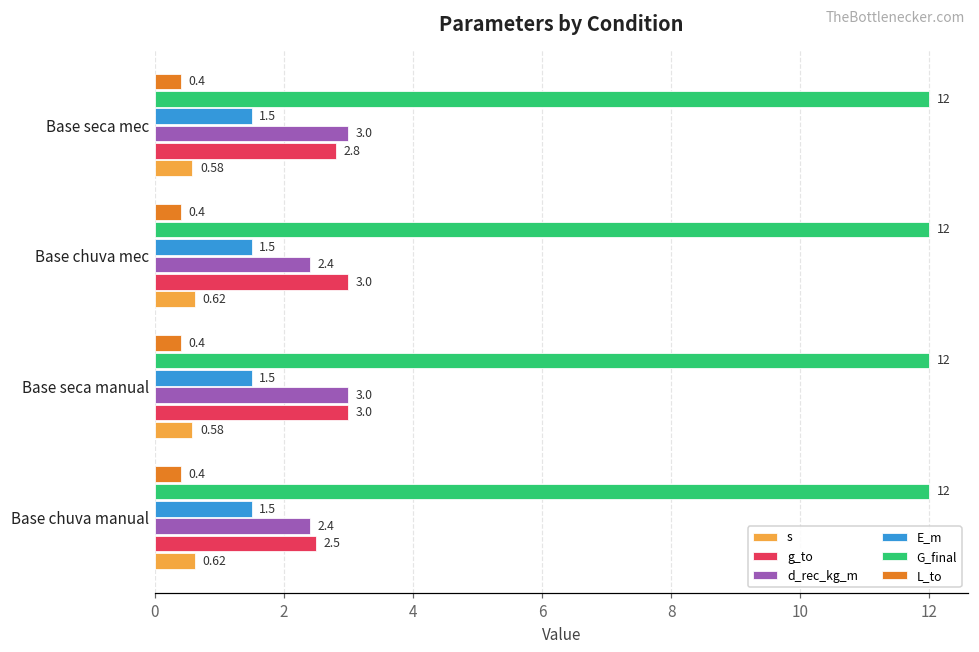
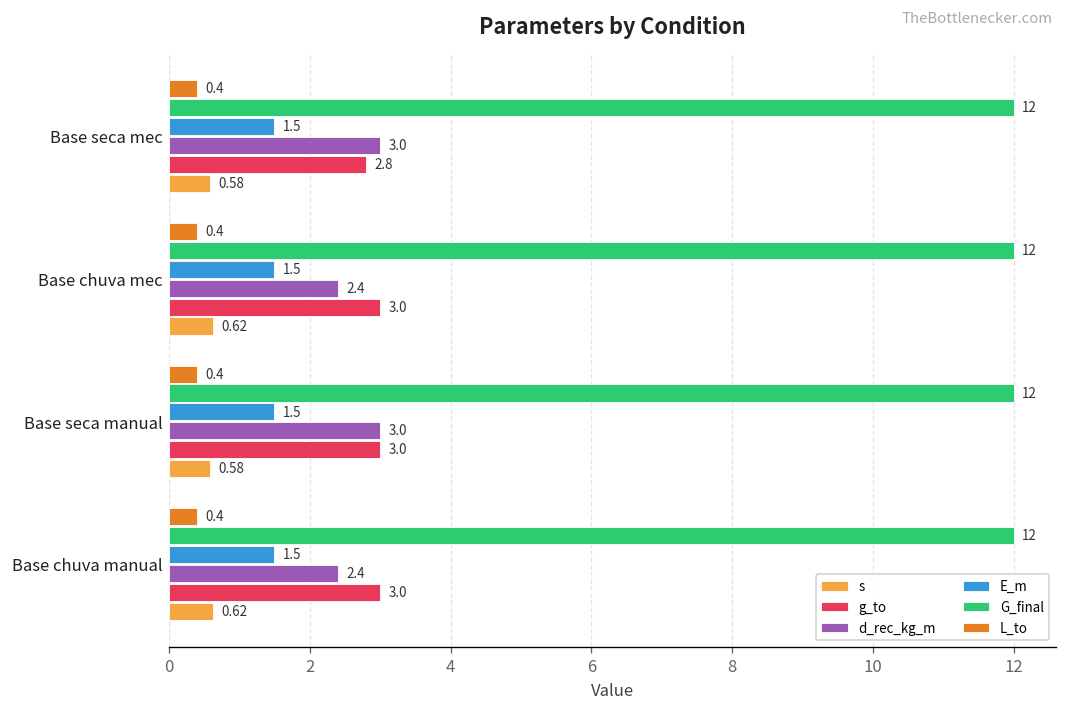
g_to, Base chuva manual: 2.5 -> 3.0
